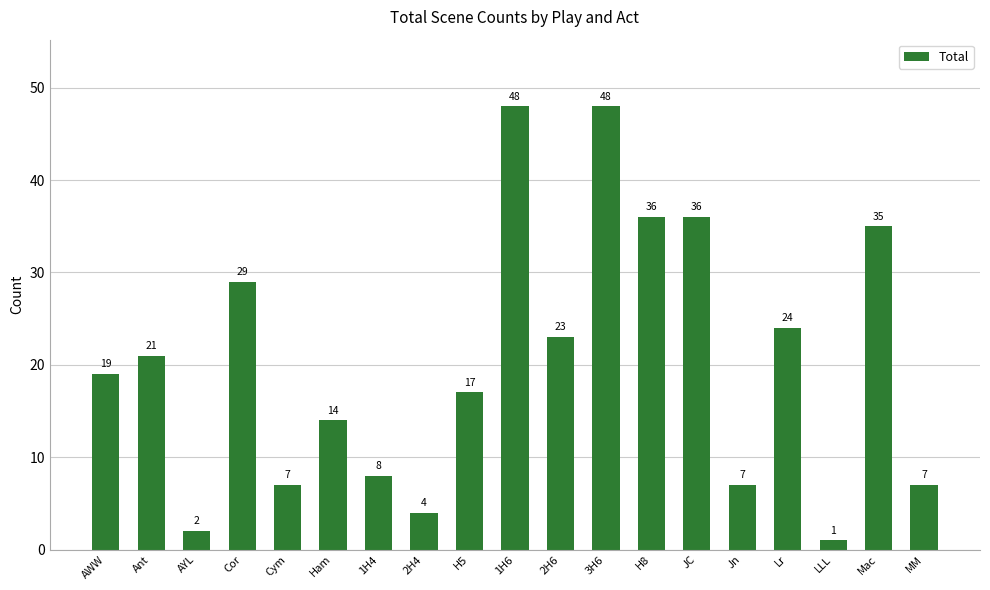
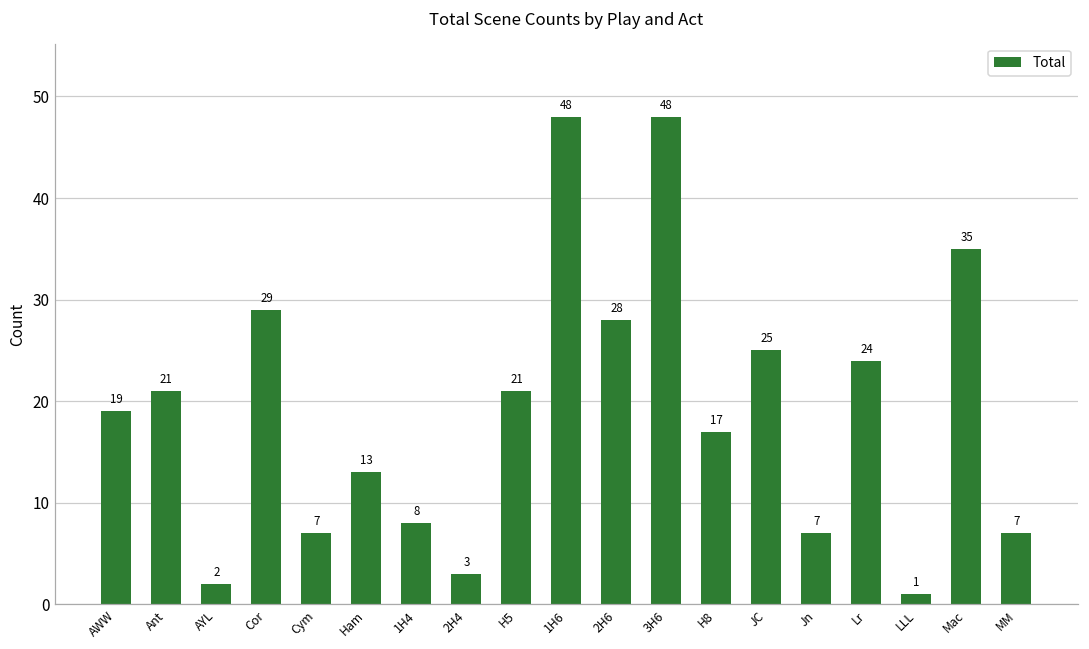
Ham: 14 -> 13
2H4: 4 -> 3
H5: 17 -> 21
2H6: 23 -> 28
H8: 36 -> 17
JC: 36 -> 25
